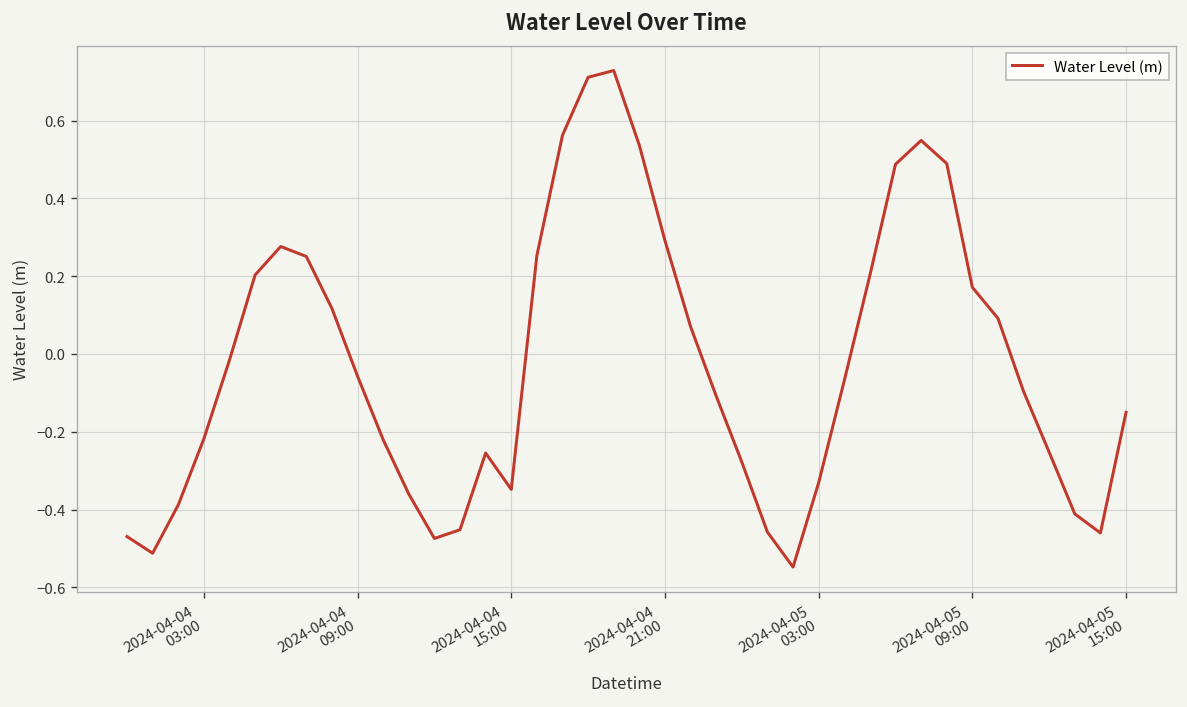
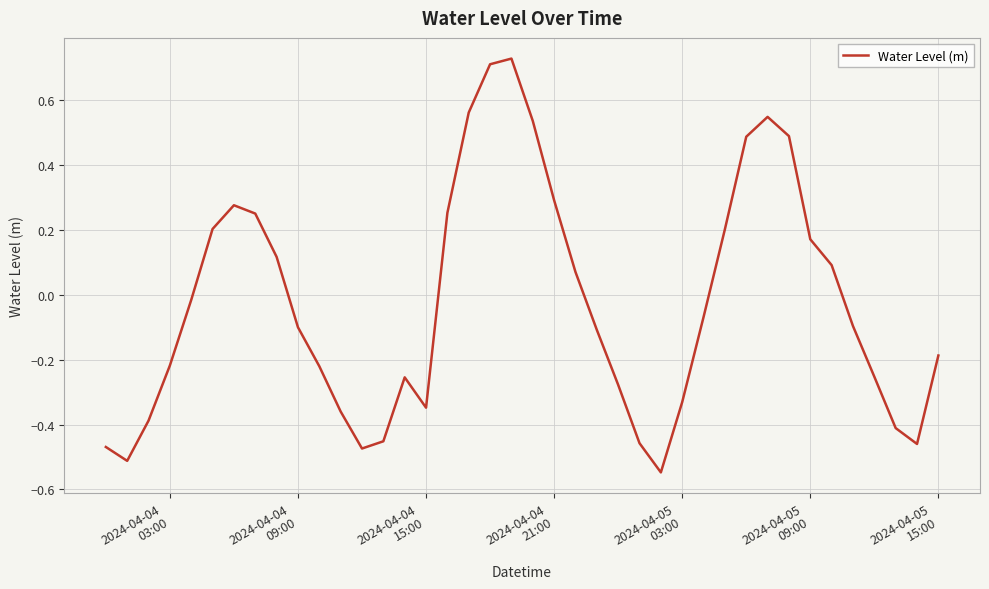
2024-04-04 09:00: -0.06 -> -0.10
2024-04-05 15:00: -0.15 -> -0.19
